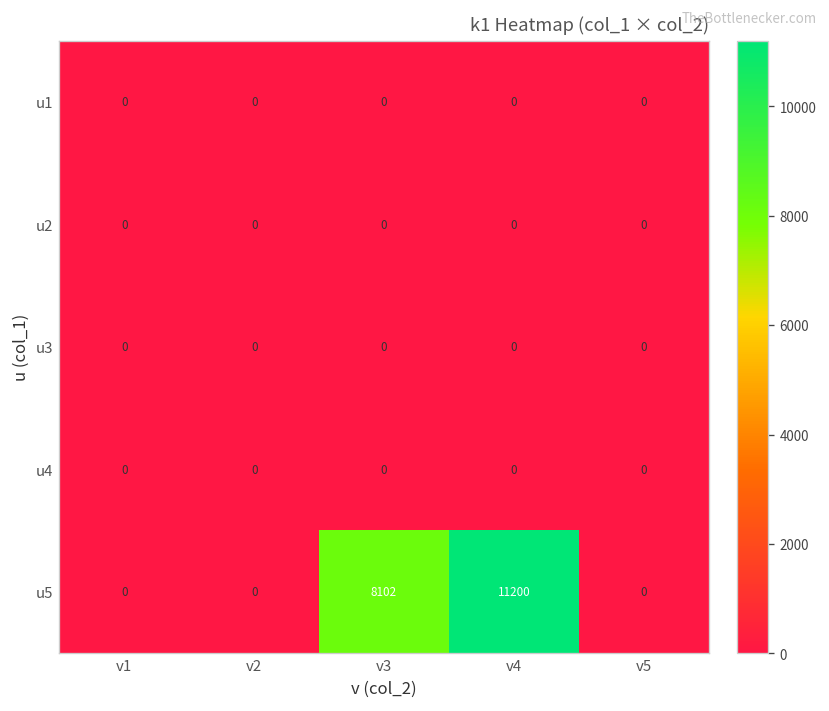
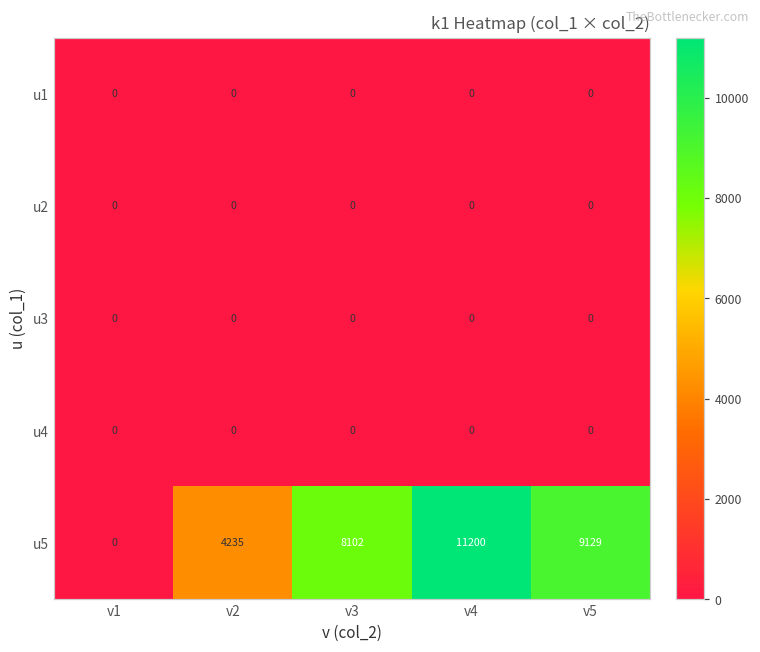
u5, v2: 0 -> 4235
u5, v5: 0 -> 9129
